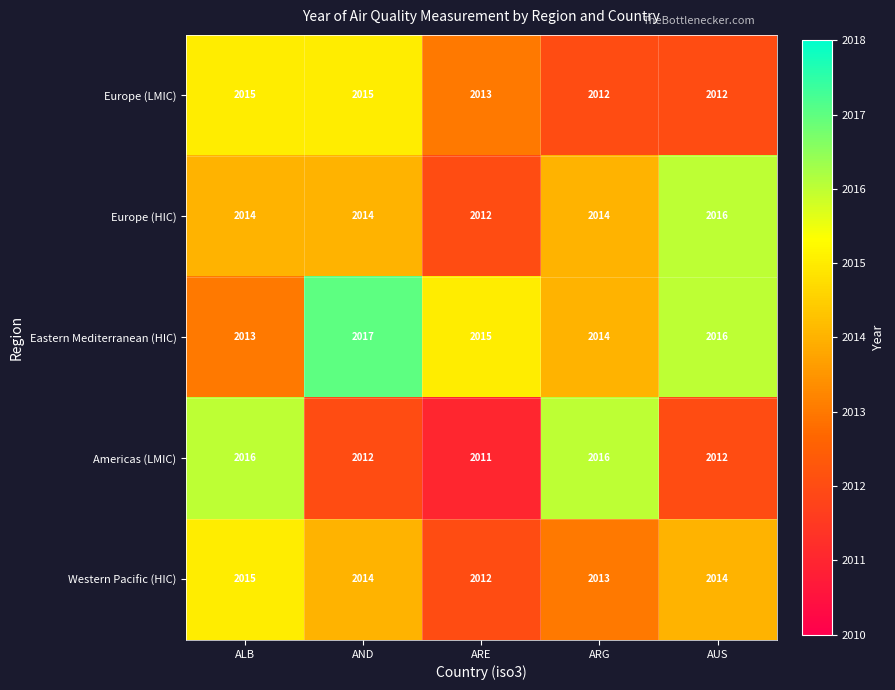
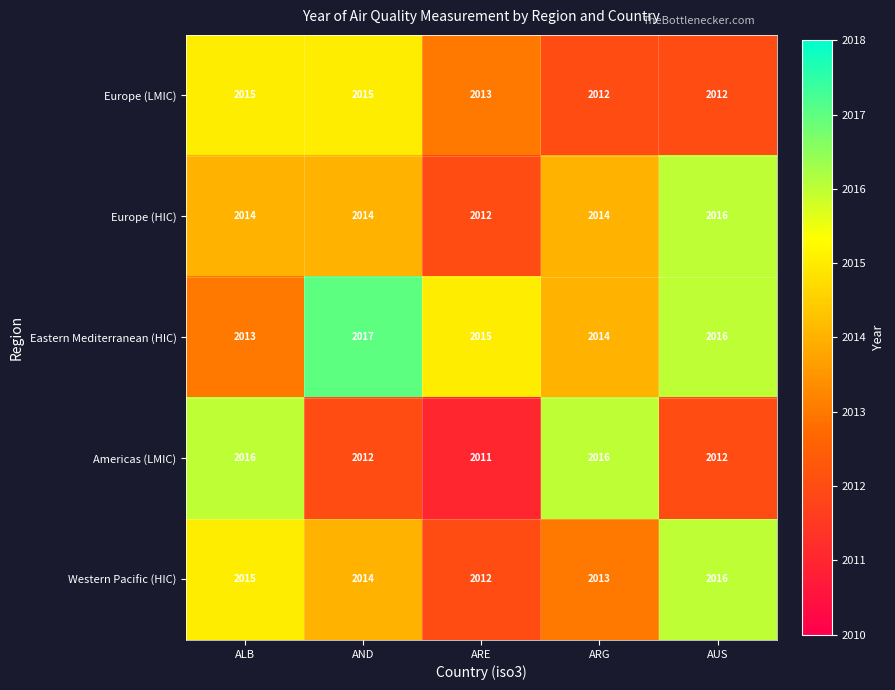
Western Pacific (HIC), AUS: 2014 -> 2016
